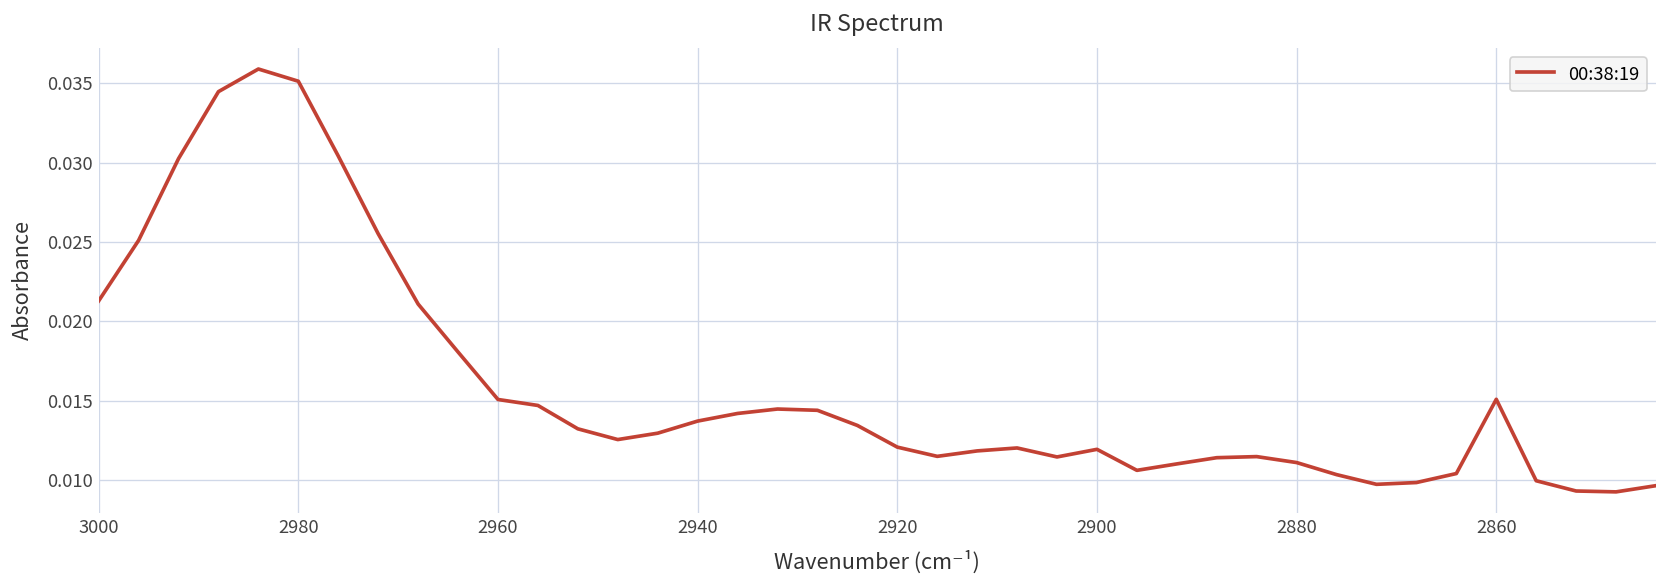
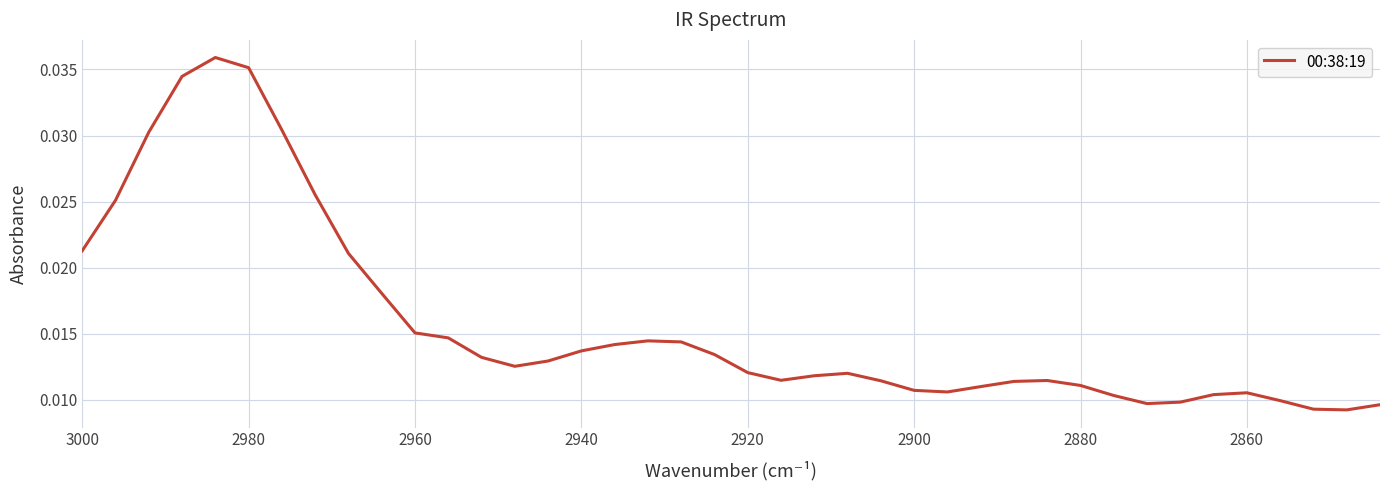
2900: 0.0119 -> 0.0107
2860: 0.0151 -> 0.0105
